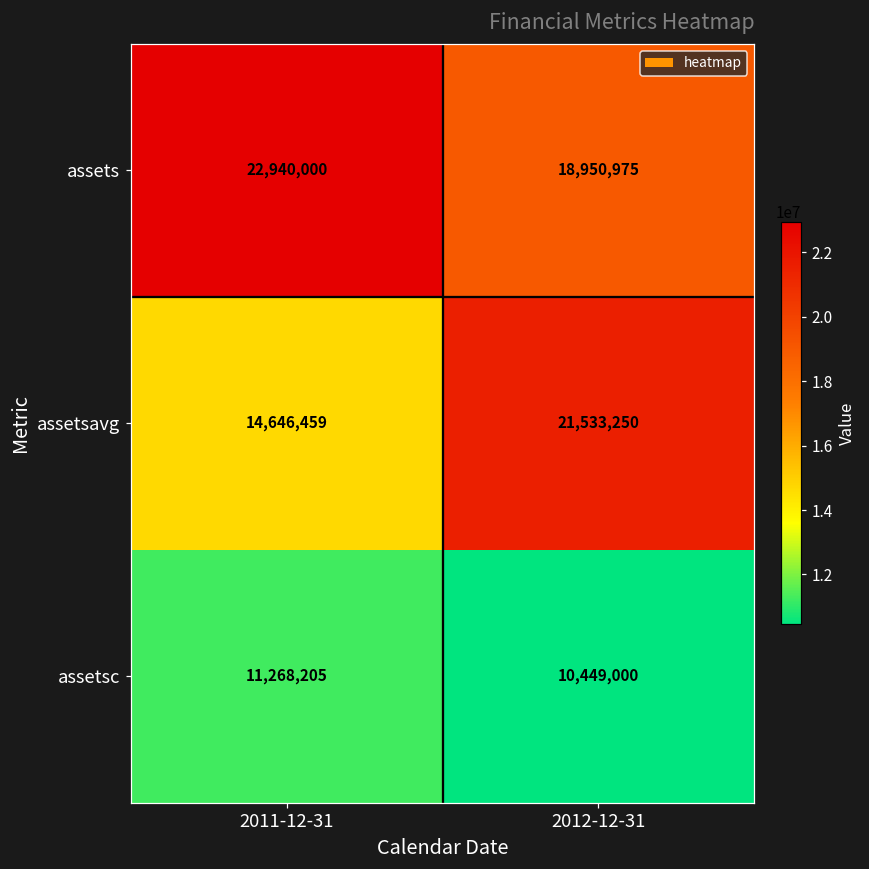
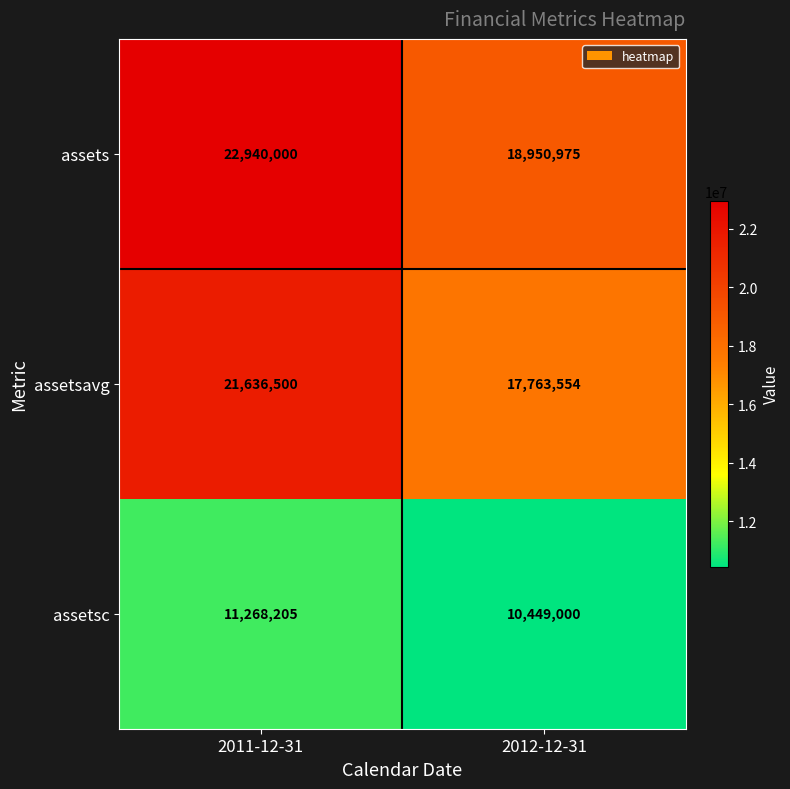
assetsavg, 2011-12-31: 14,646,459 -> 21,636,500
assetsavg, 2012-12-31: 21,533,250 -> 17,763,554
